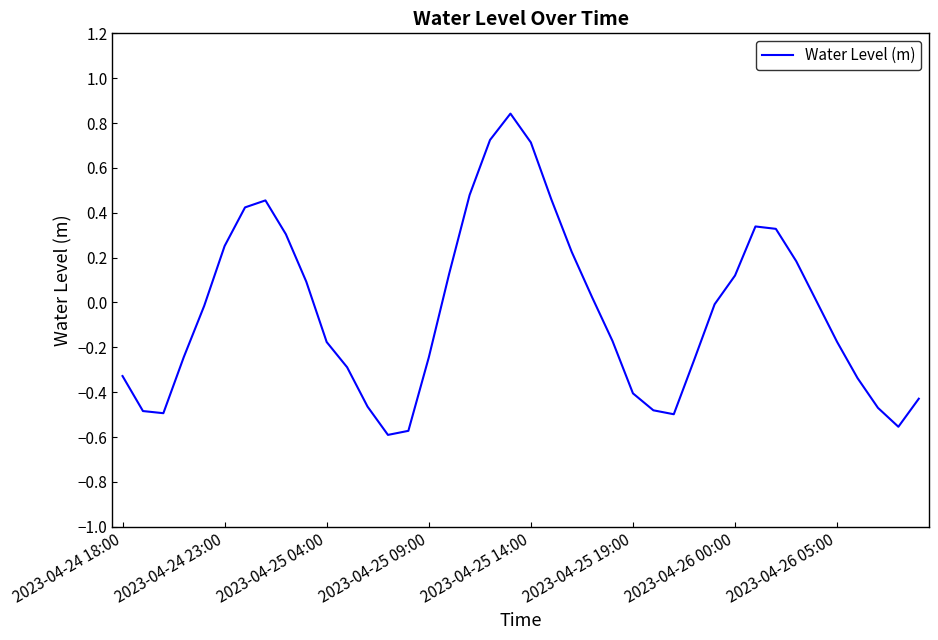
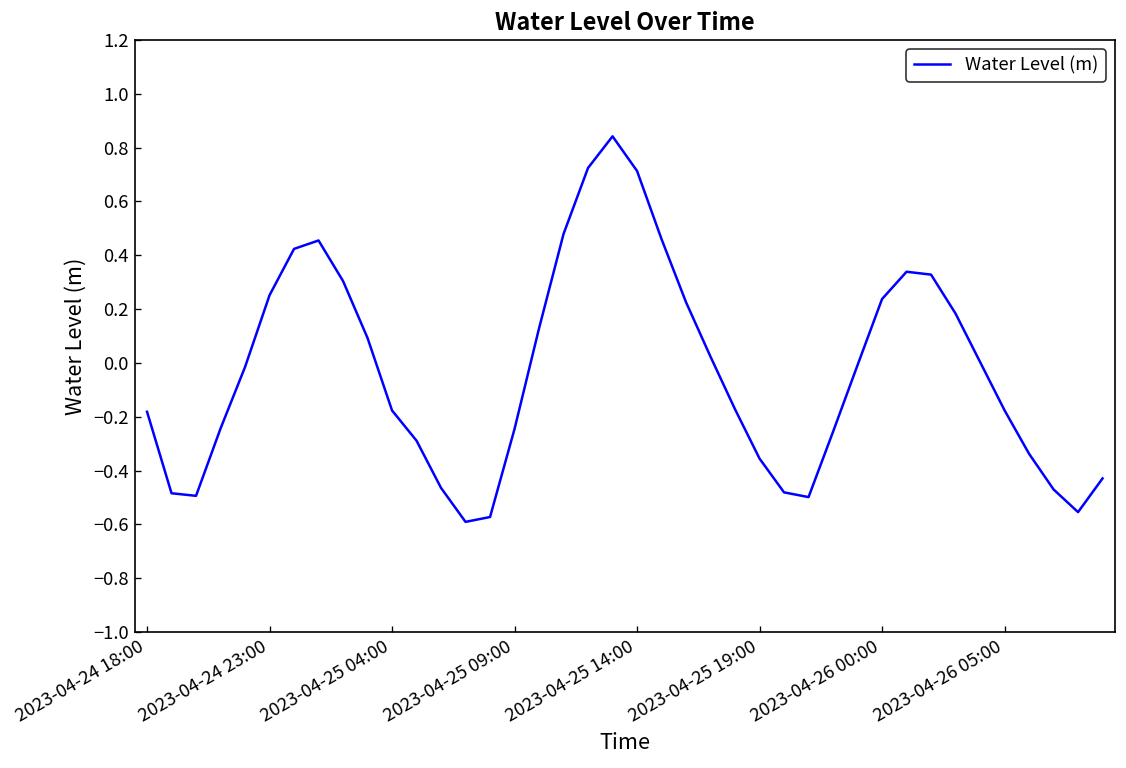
2023-04-24 18:00: -0.33 -> -0.18
2023-04-25 19:00: -0.41 -> -0.36
2023-04-26 00:00: 0.12 -> 0.24
